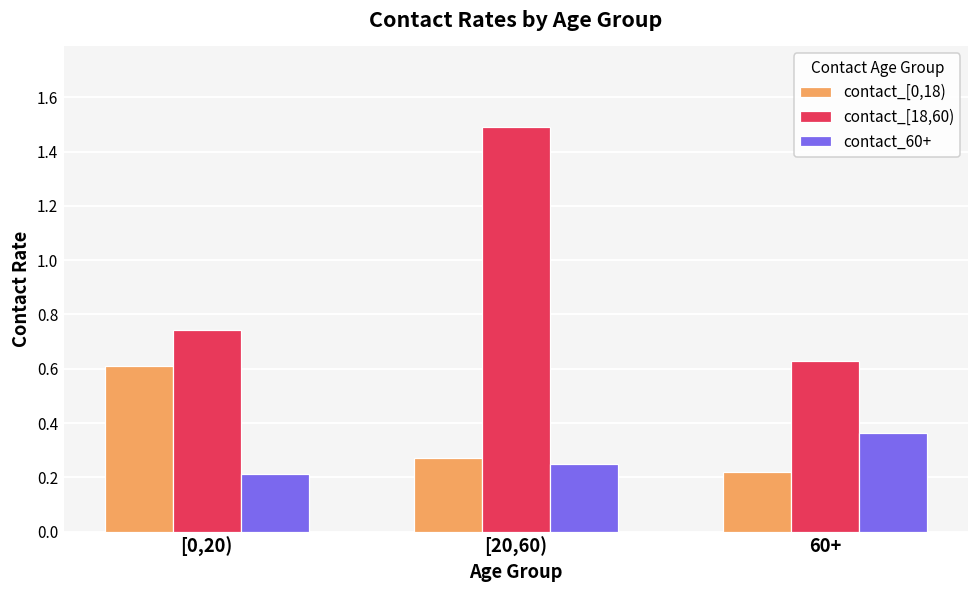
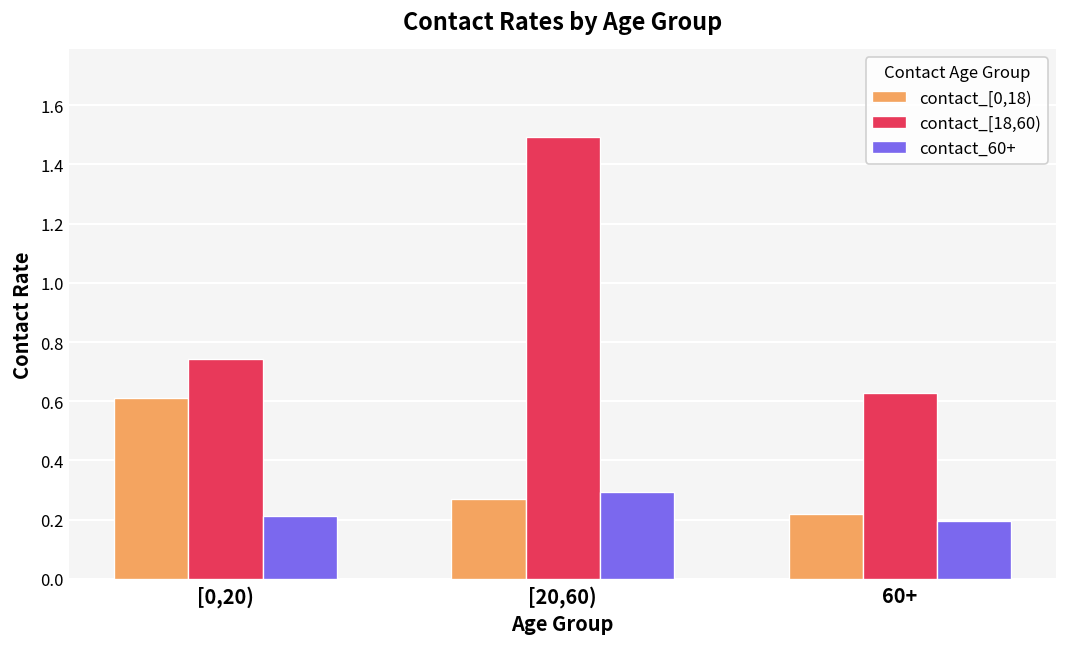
contact_60+, [20,60): 0.25 -> 0.29
contact_60+, 60+: 0.36 -> 0.19
